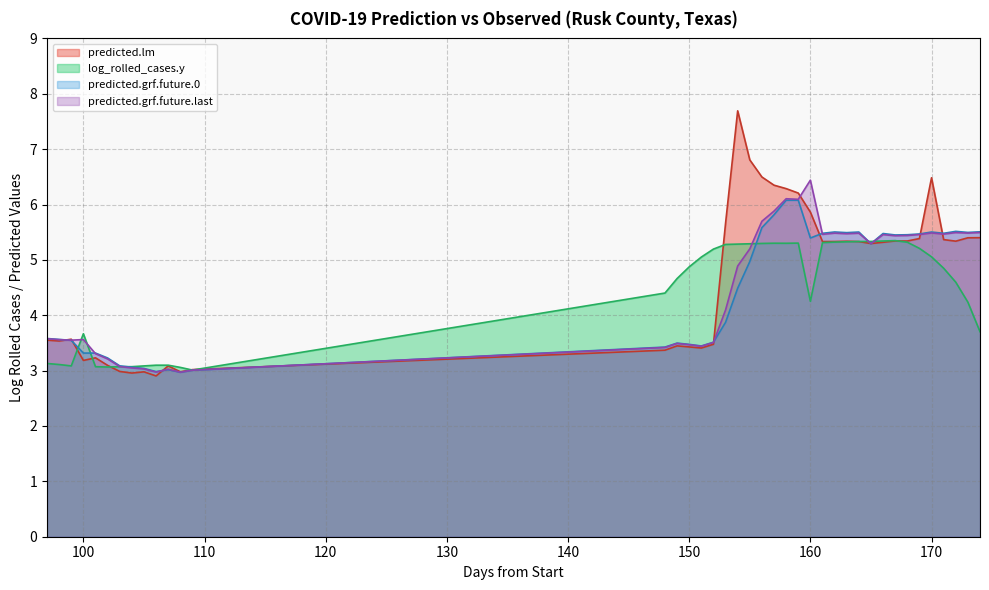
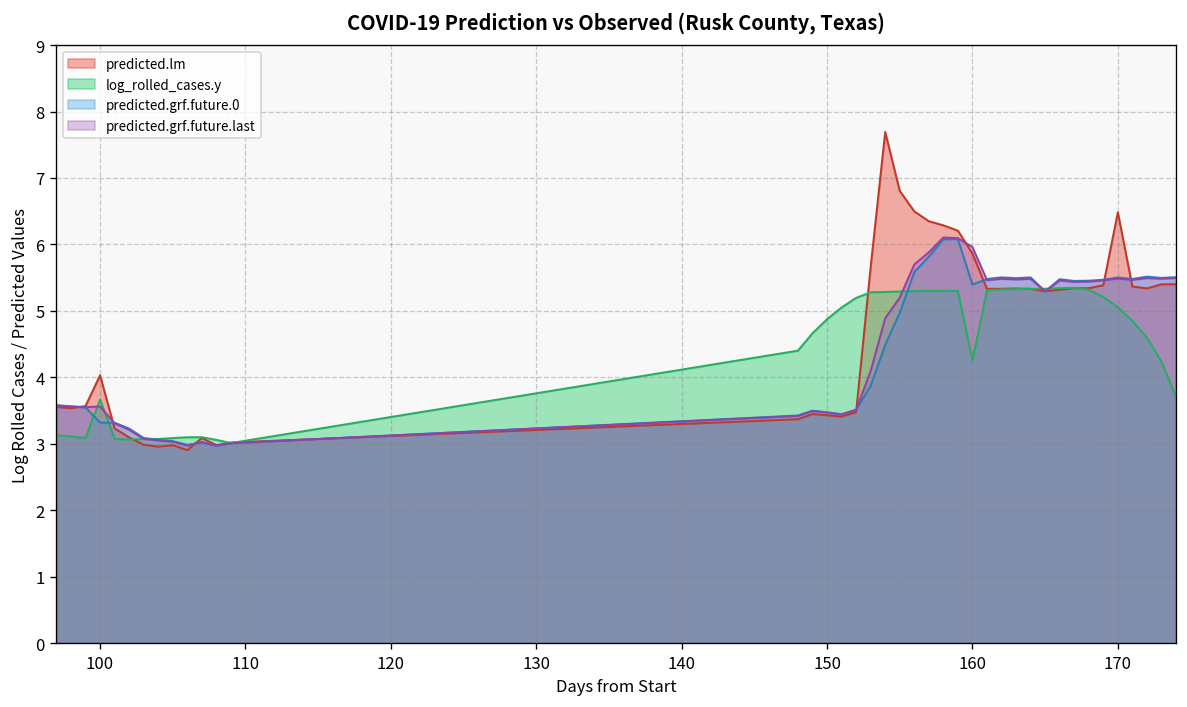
predicted.lm, 100: 3.2 -> 4.0
predicted.grf.future.last, 160: 6.4 -> 6.0
